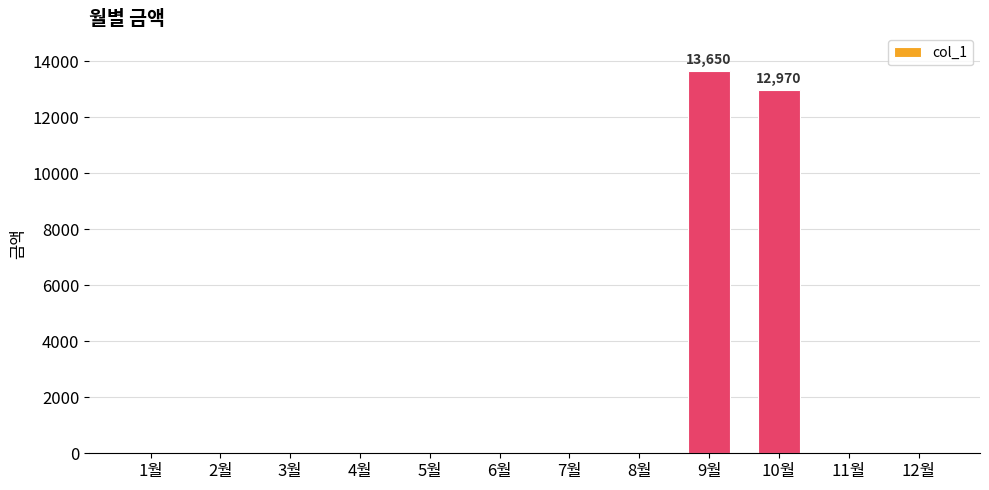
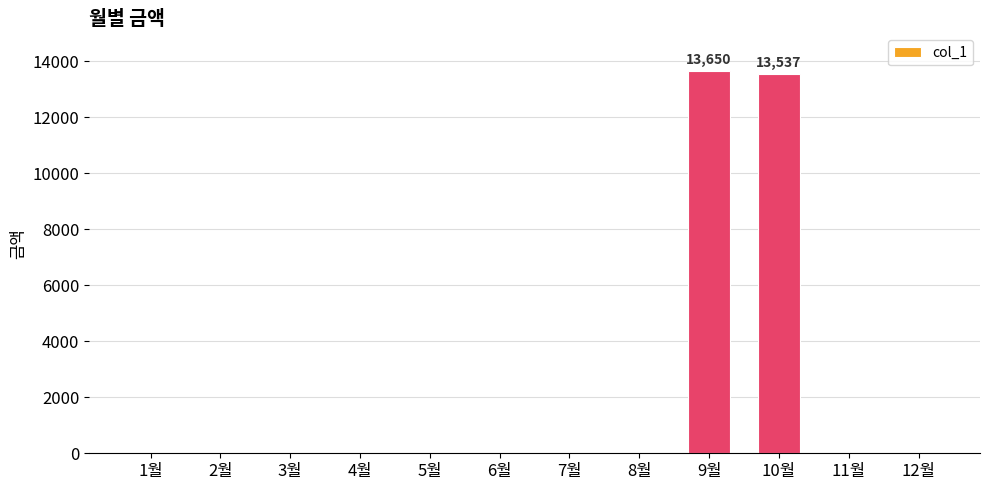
10월: 12,970 -> 13,537
